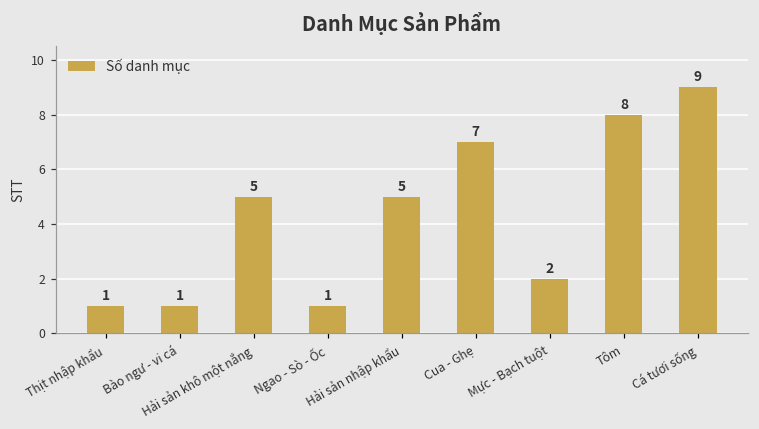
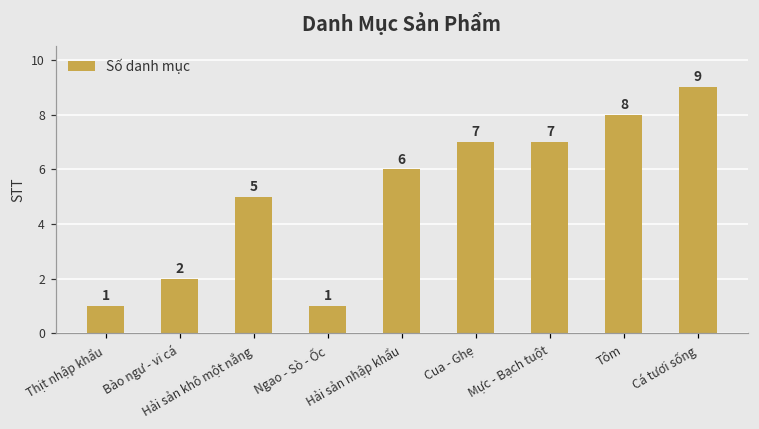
Bào ngư - vi cá: 1 -> 2
Hải sản nhập khẩu: 5 -> 6
Mực - Bạch tuột: 2 -> 7
